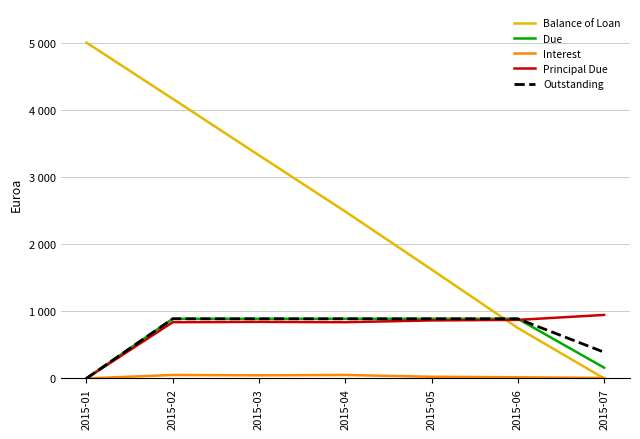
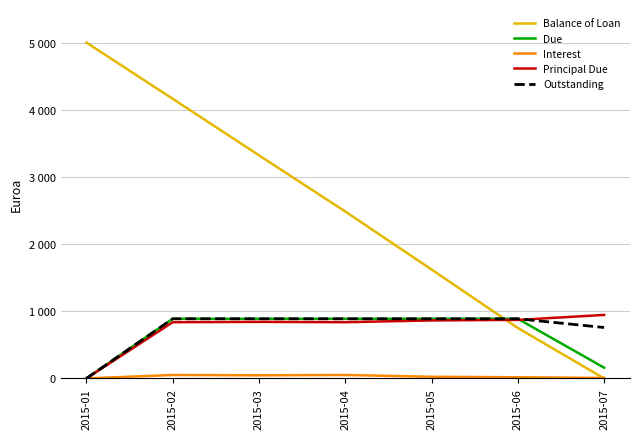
Outstanding, 2015-07: 400 -> 800
